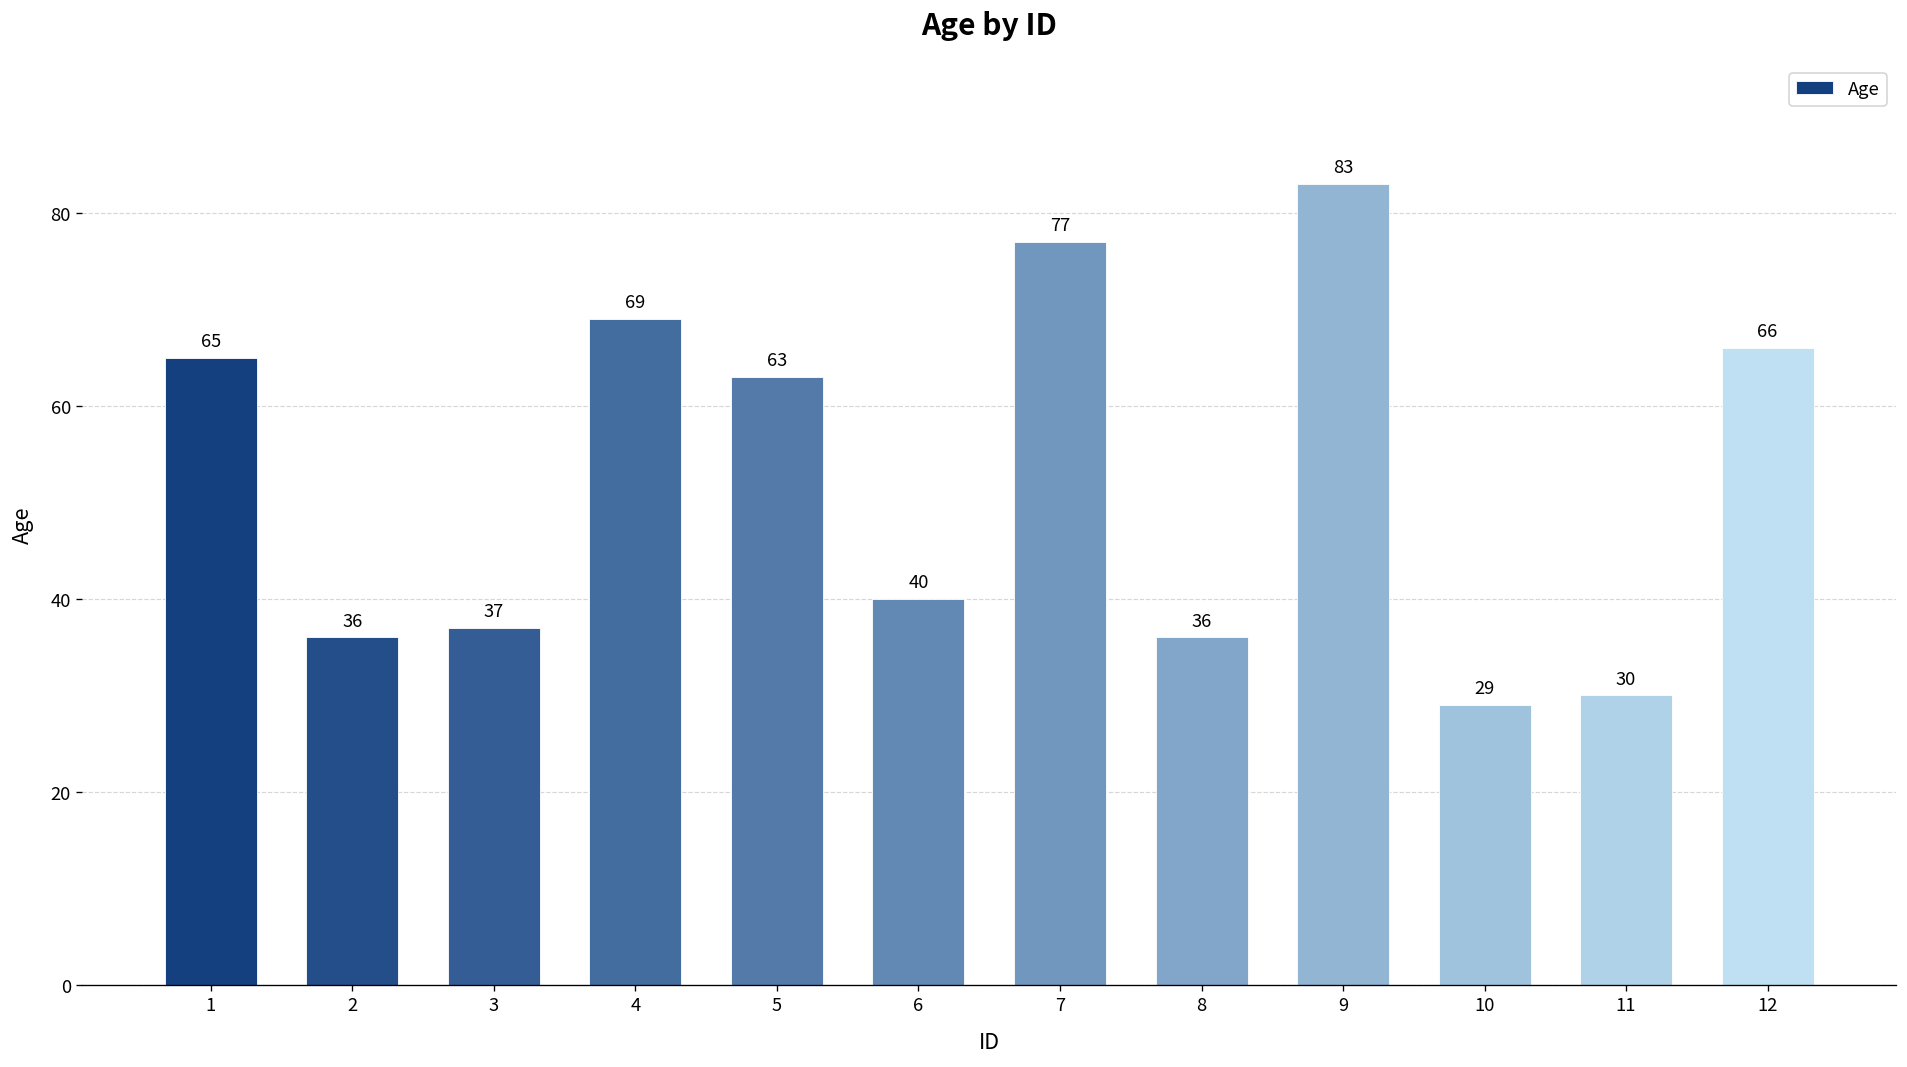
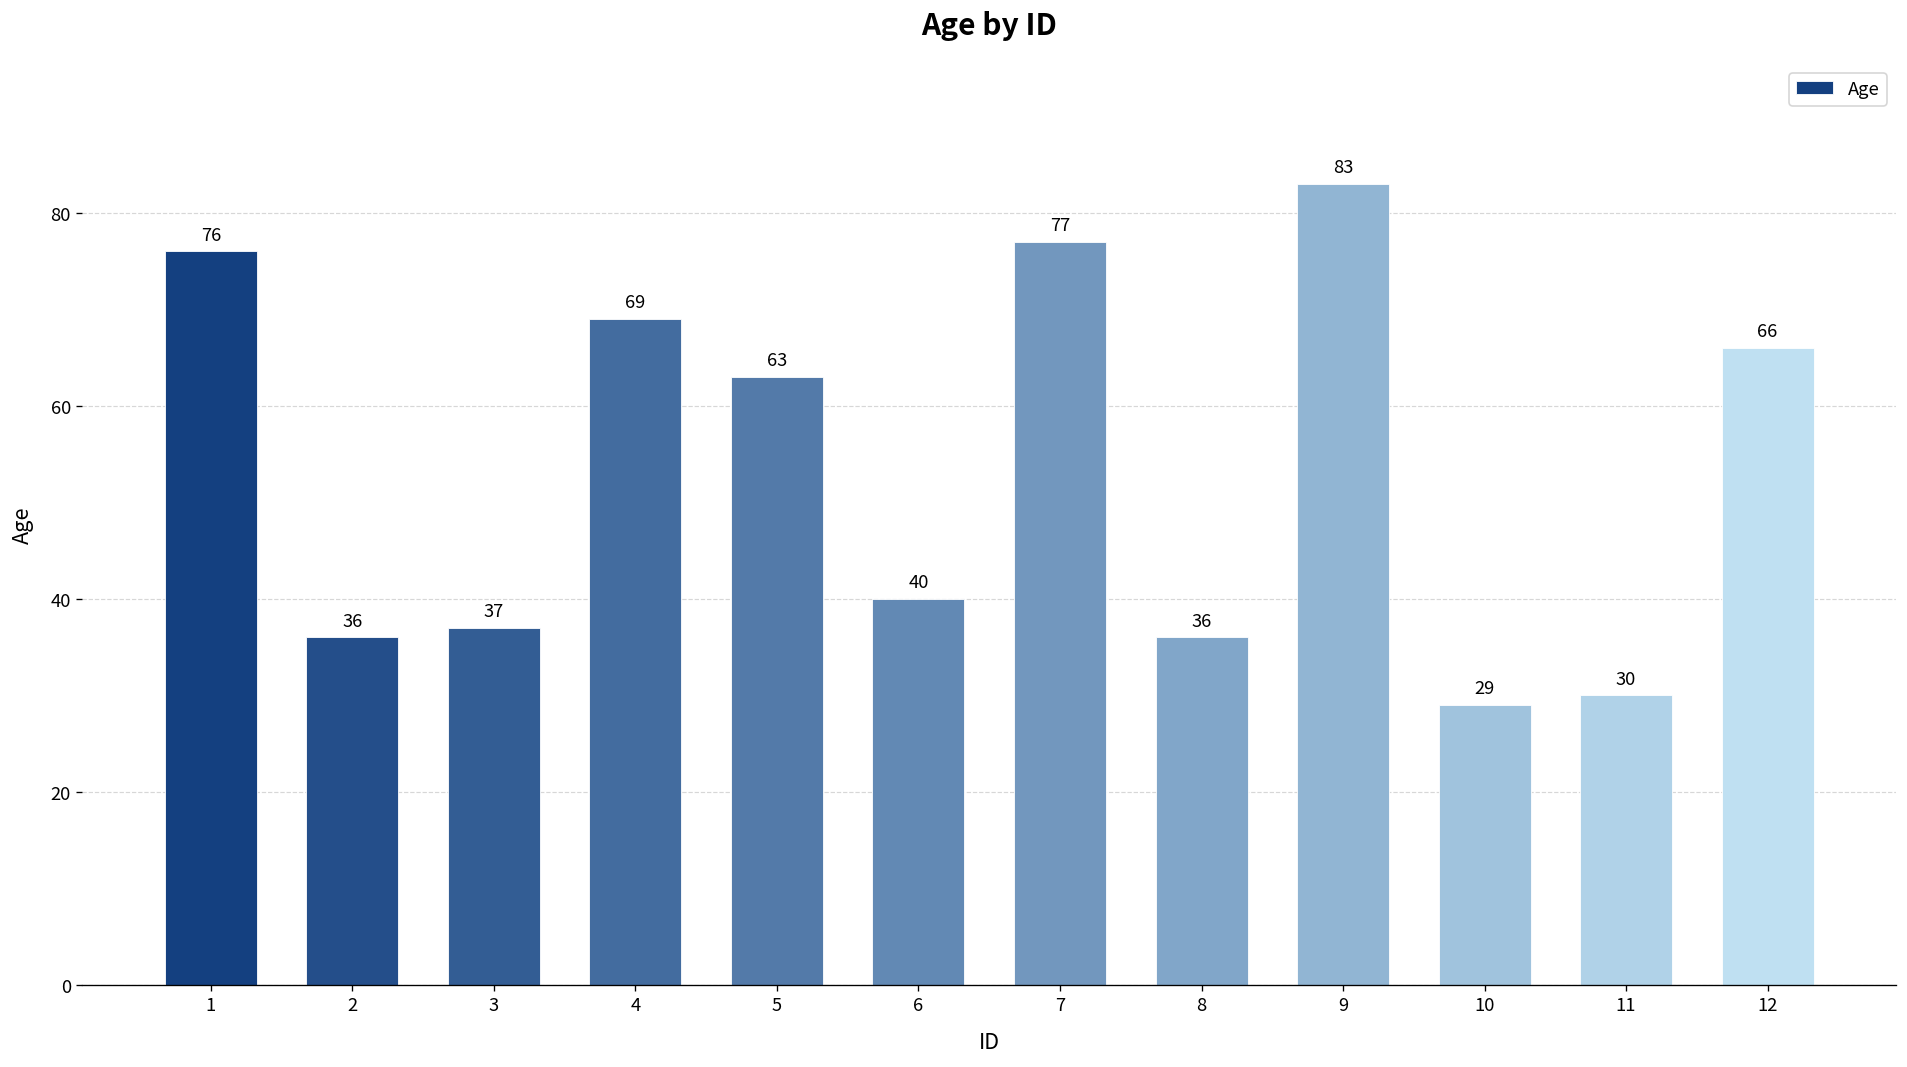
1: 65 -> 76
